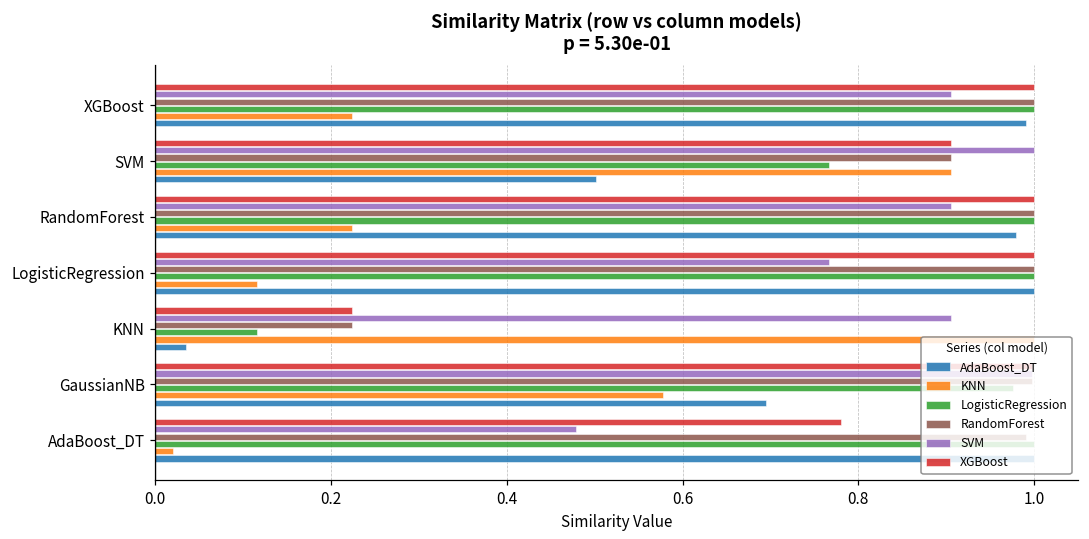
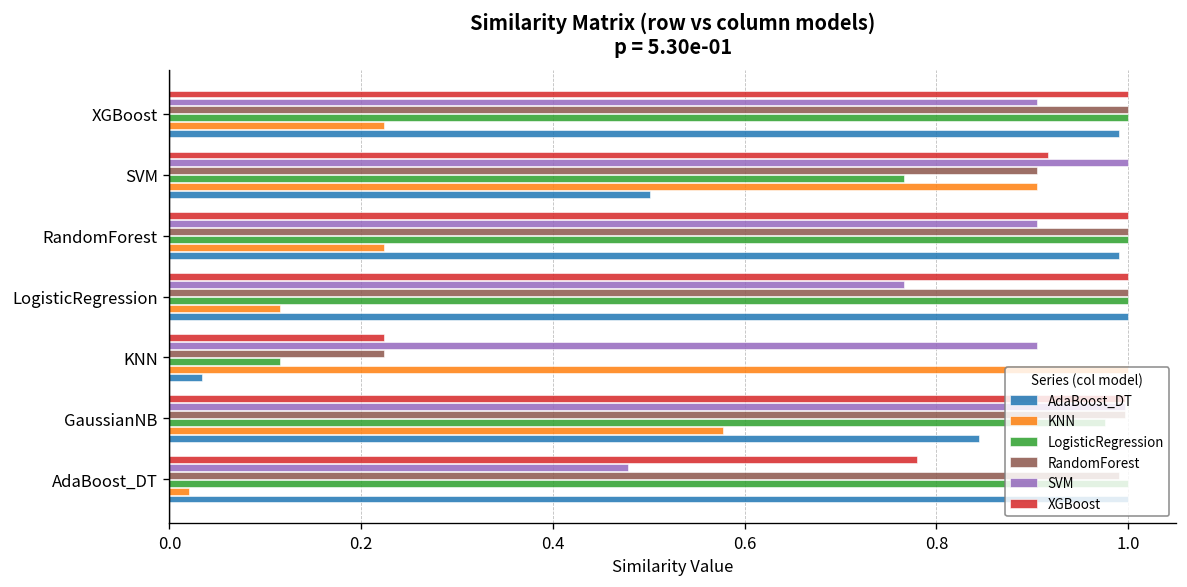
XGBoost, SVM: 0.91 -> 0.92
AdaBoost_DT, RandomForest: 0.98 -> 0.99
AdaBoost_DT, GaussianNB: 0.70 -> 0.84
